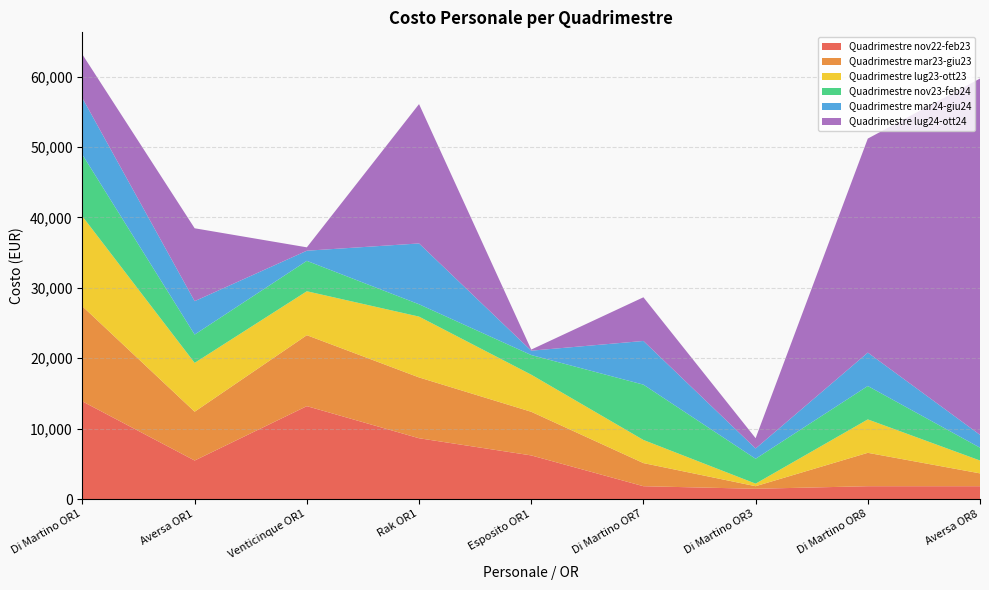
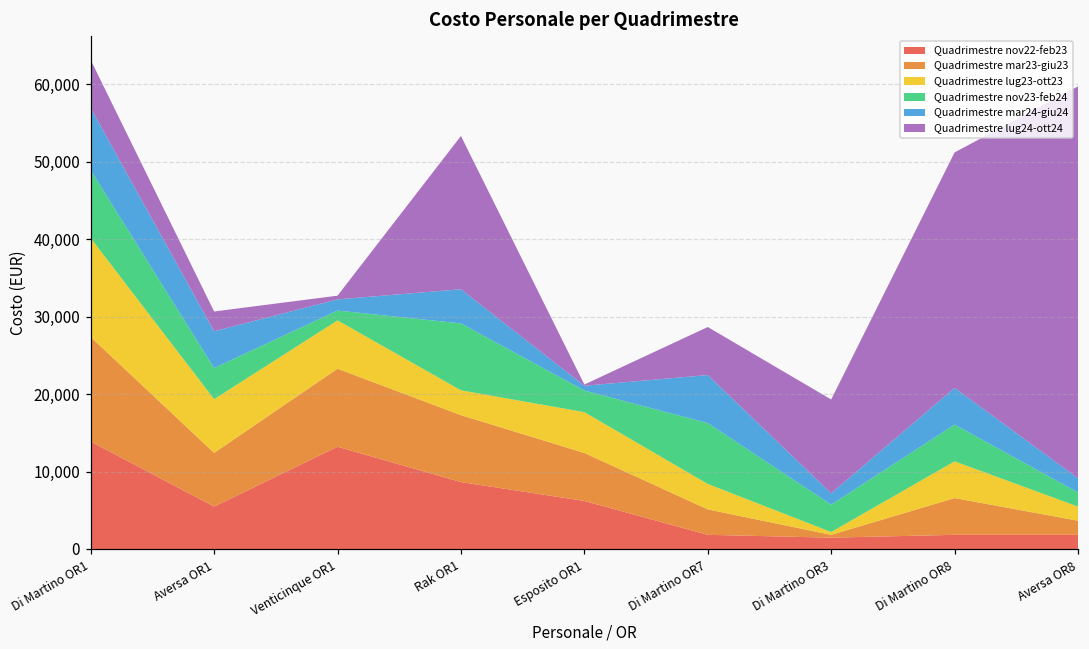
Quadrimestre lug24-ott24, Aversa OR1: 10,000 -> 3,000
Quadrimestre nov23-feb24, Venticinque OR1: 4,000 -> 1,000
Quadrimestre lug23-ott23, Rak OR1: 9,000 -> 3,000
Quadrimestre nov23-feb24, Rak OR1: 2,000 -> 9,000
Quadrimestre mar24-giu24, Rak OR1: 9,000 -> 4,000
Quadrimestre lug24-ott24, Di Martino OR3: 1,000 -> 12,000
